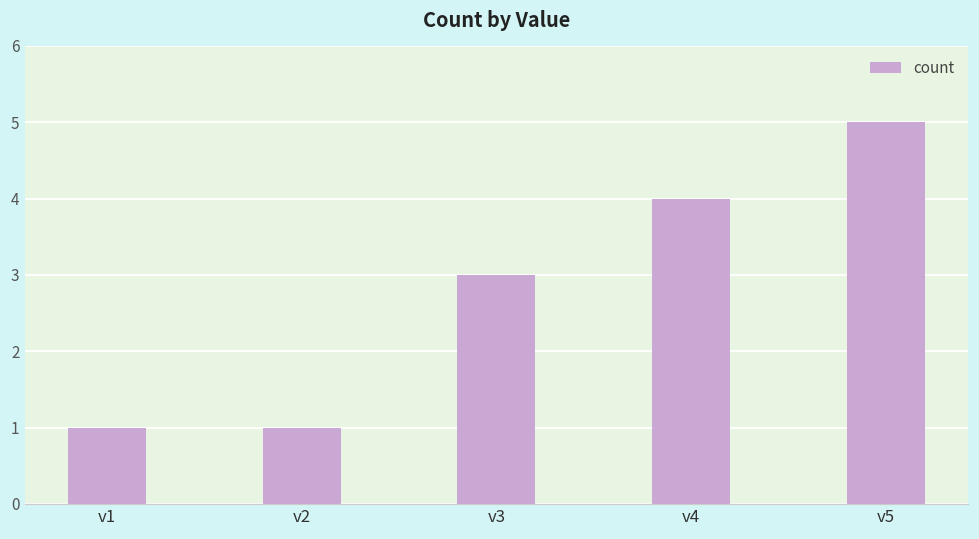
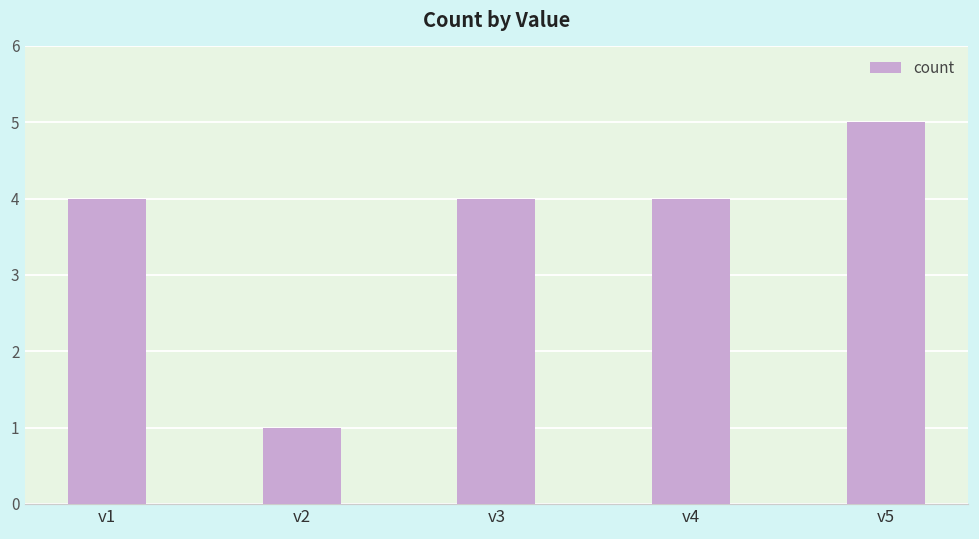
v1: 1 -> 4
v3: 3 -> 4
